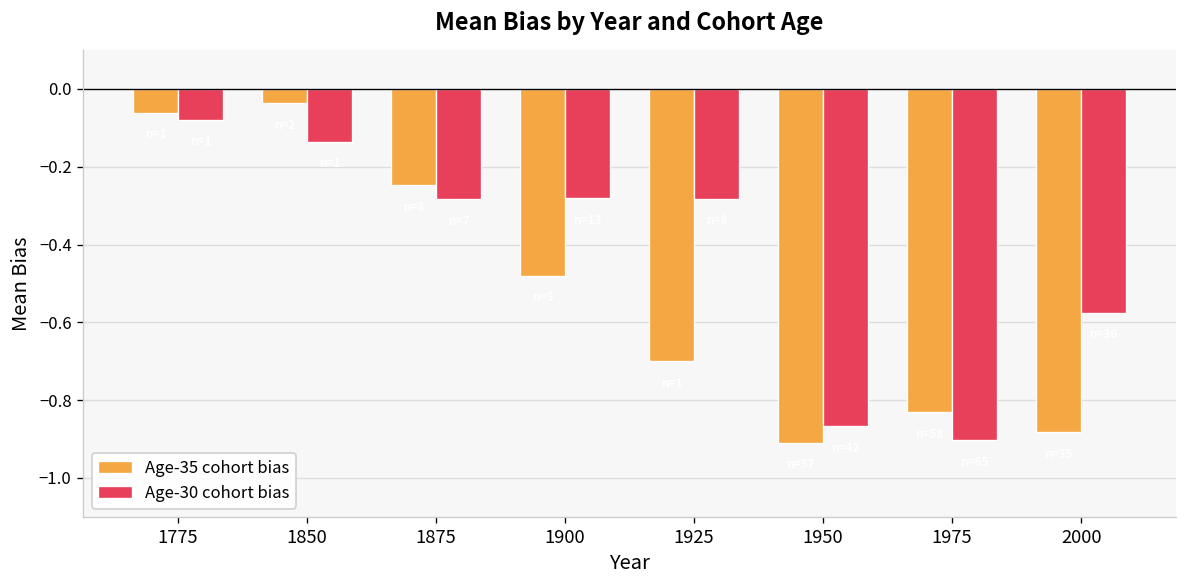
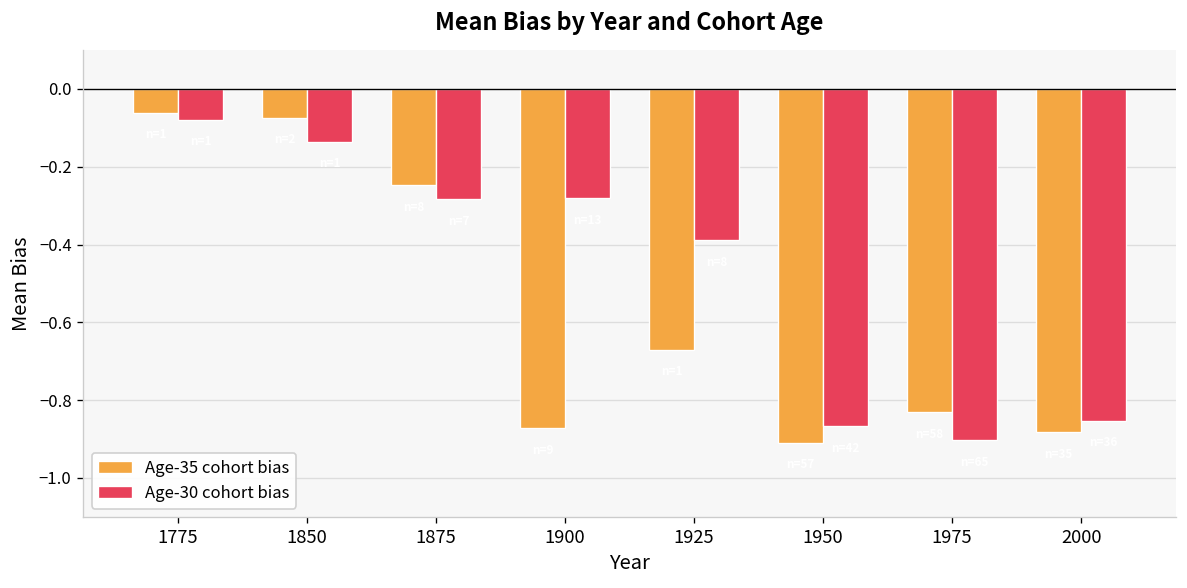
Age-35 cohort bias, 1850: -0.04 -> -0.07
Age-35 cohort bias, 1900: -0.48 -> -0.87
Age-35 cohort bias, 1925: -0.70 -> -0.67
Age-30 cohort bias, 1925: -0.28 -> -0.39
Age-30 cohort bias, 2000: -0.58 -> -0.85
